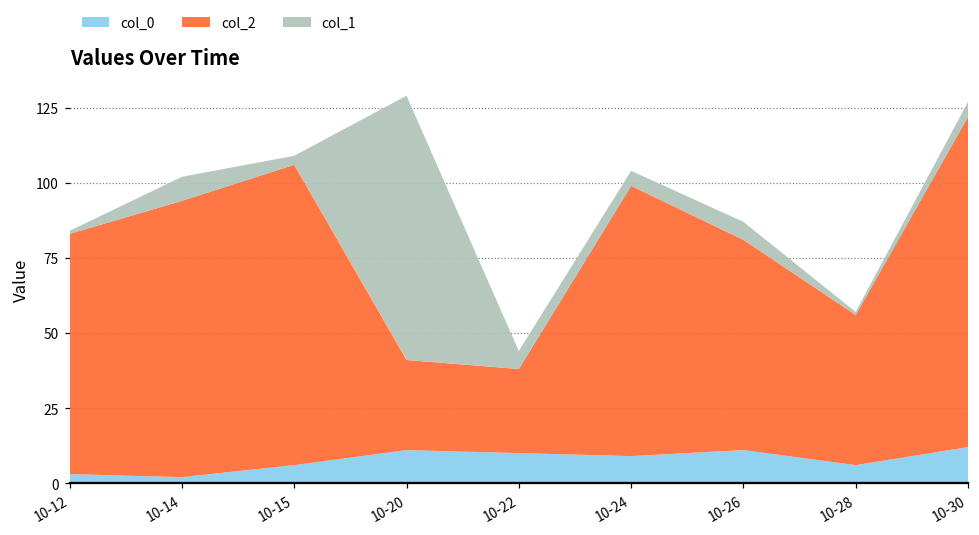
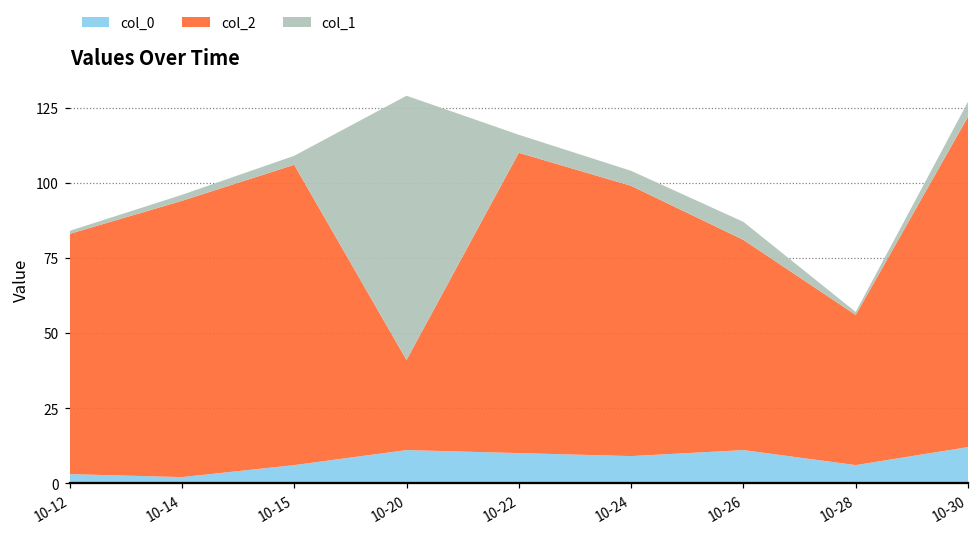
col_1, 10-14: 8 -> 2
col_2, 10-22: 28 -> 100
